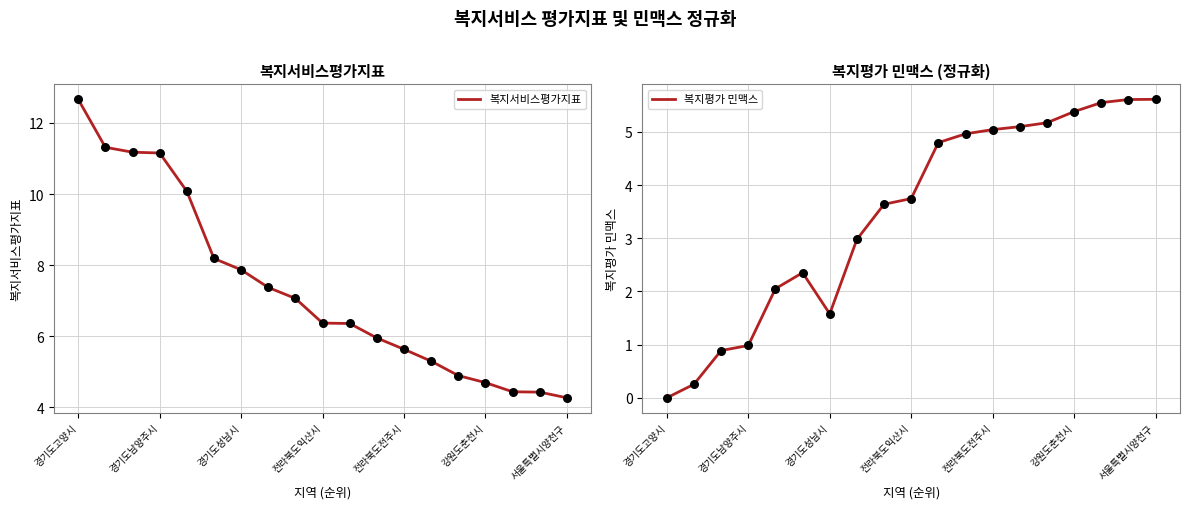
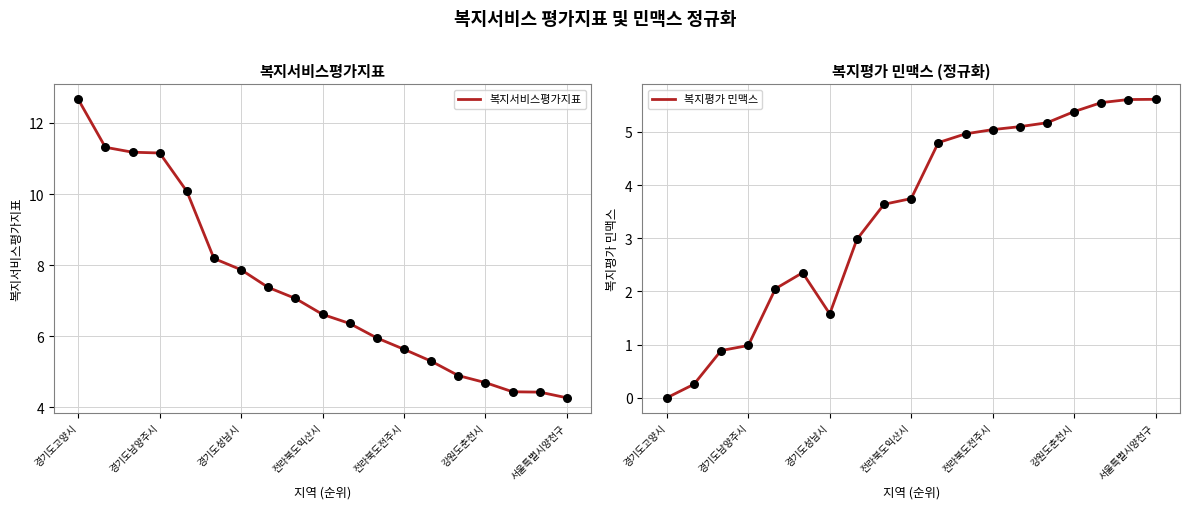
복지서비스평가지표, 전라북도익산시: 6.4 -> 6.6
